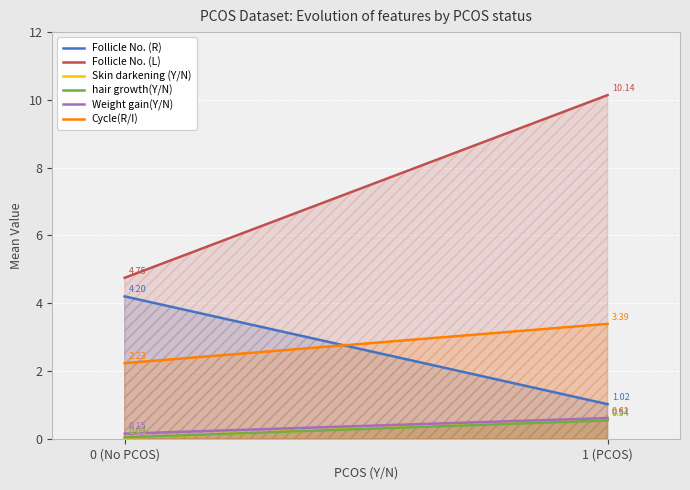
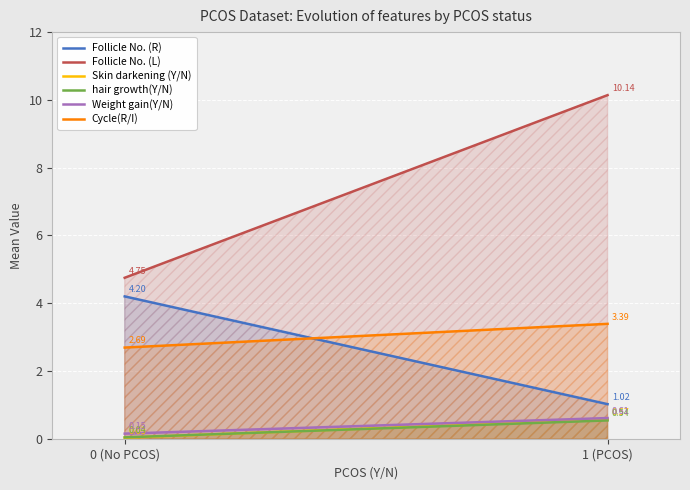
Cycle(R/I), 0 (No PCOS): 2.23 -> 2.69
